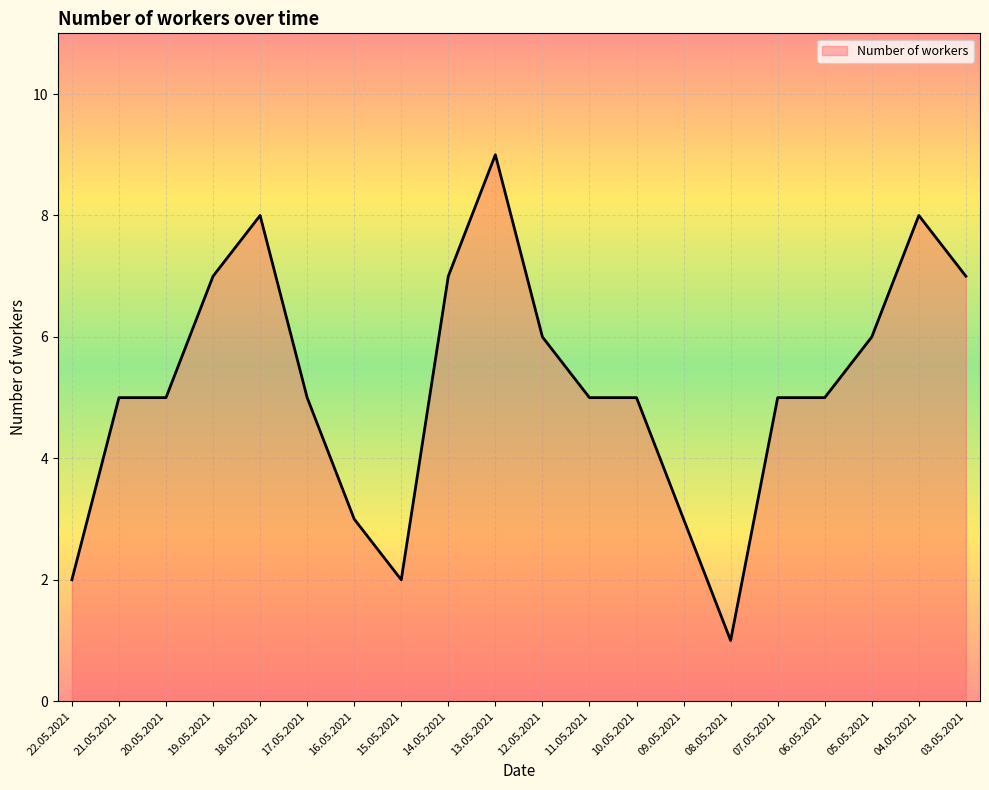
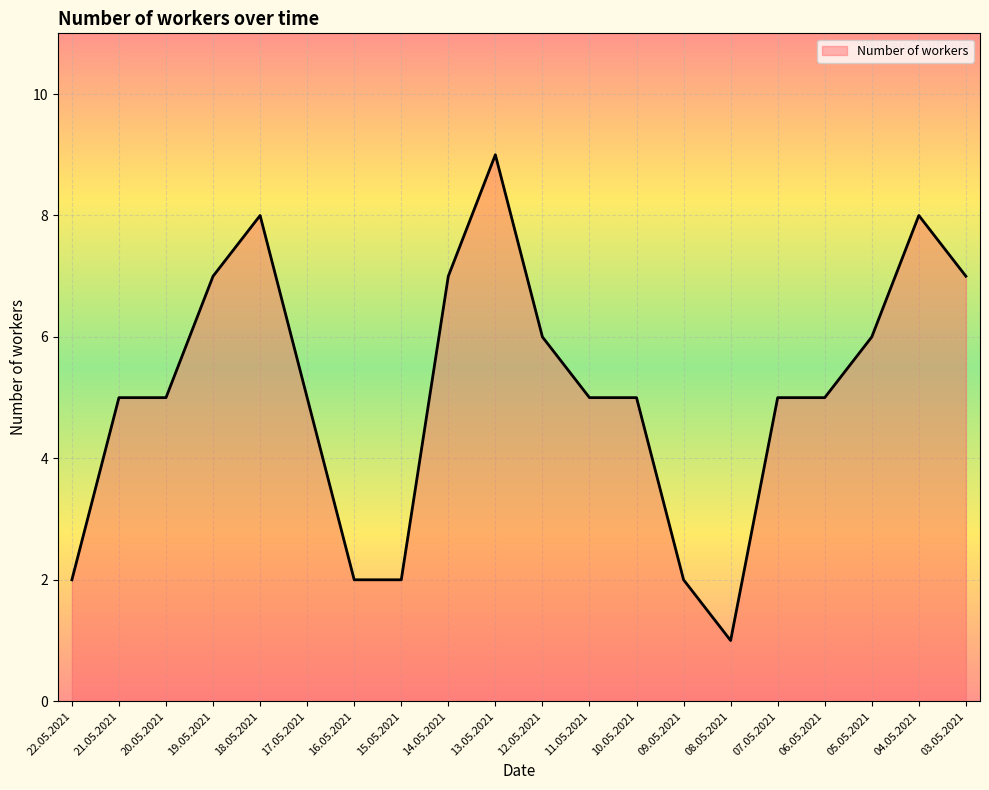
16.05.2021: 3 -> 2
09.05.2021: 3 -> 2
